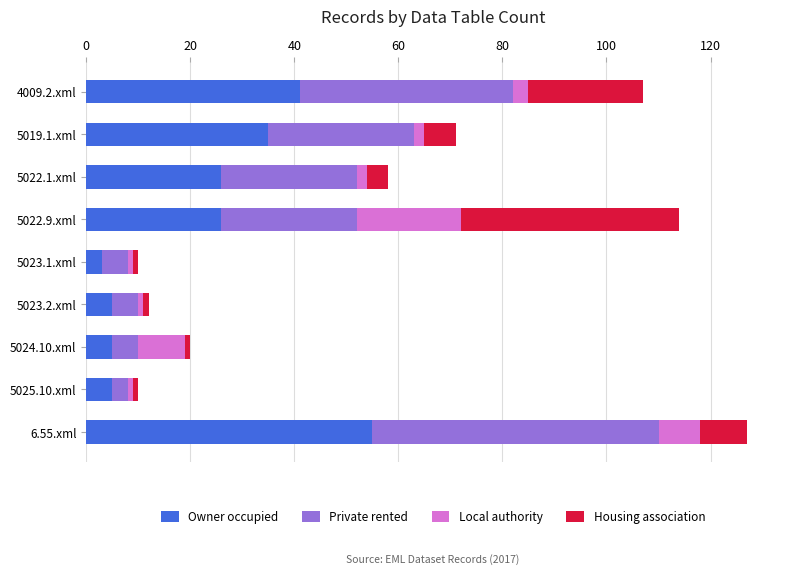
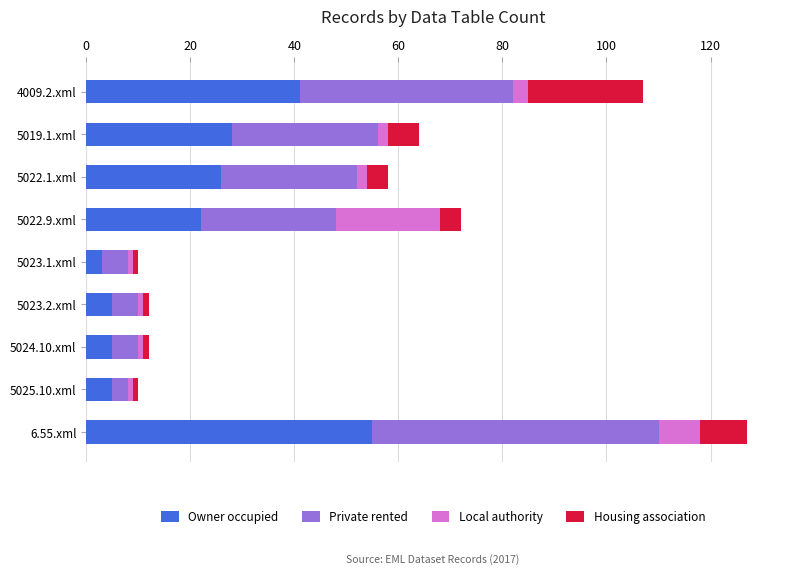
Owner occupied, 5019.1.xml: 35 -> 28
Owner occupied, 5022.9.xml: 26 -> 22
Housing association, 5022.9.xml: 42 -> 4
Local authority, 5024.10.xml: 9 -> 1
